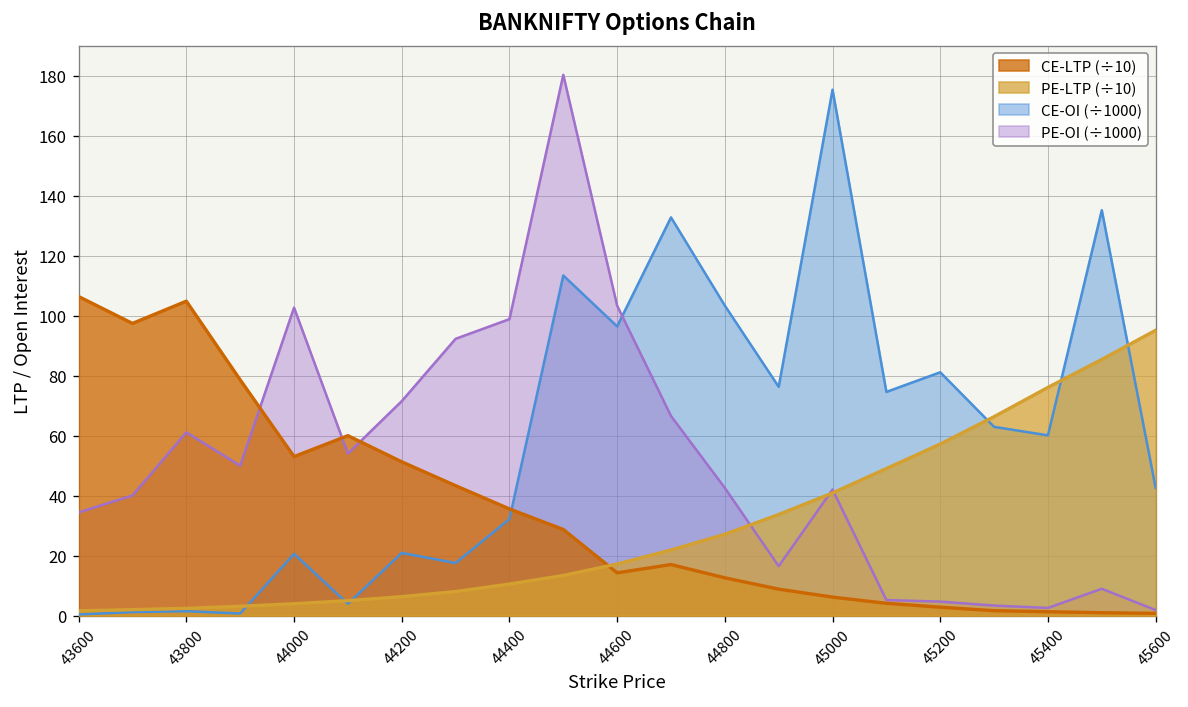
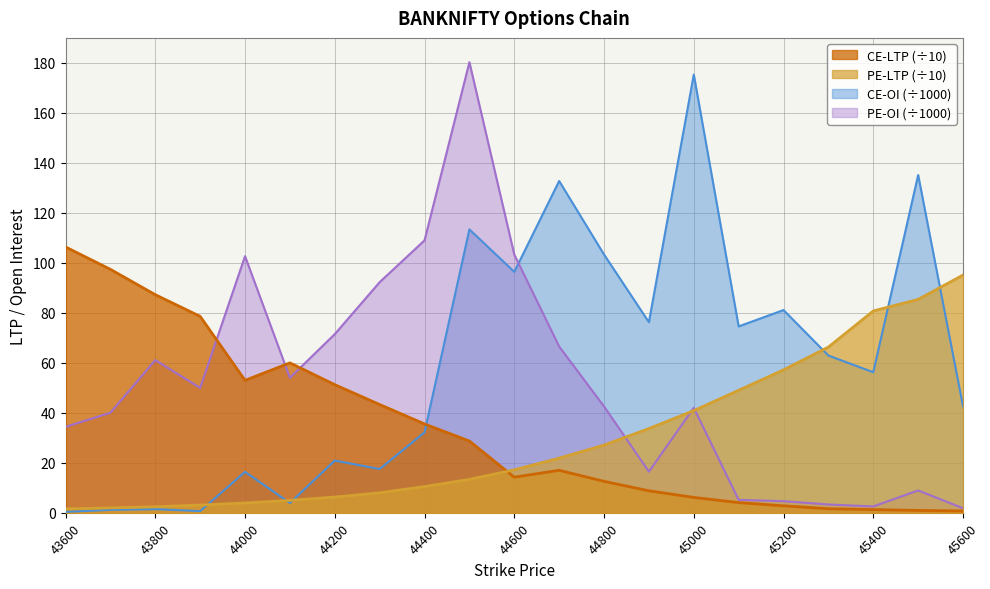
CE-LTP (÷10), 43800: 105 -> 87
CE-OI (÷1000), 44000: 21 -> 16
PE-OI (÷1000), 44400: 99 -> 109
PE-LTP (÷10), 45400: 76 -> 81
CE-OI (÷1000), 45400: 60 -> 56
